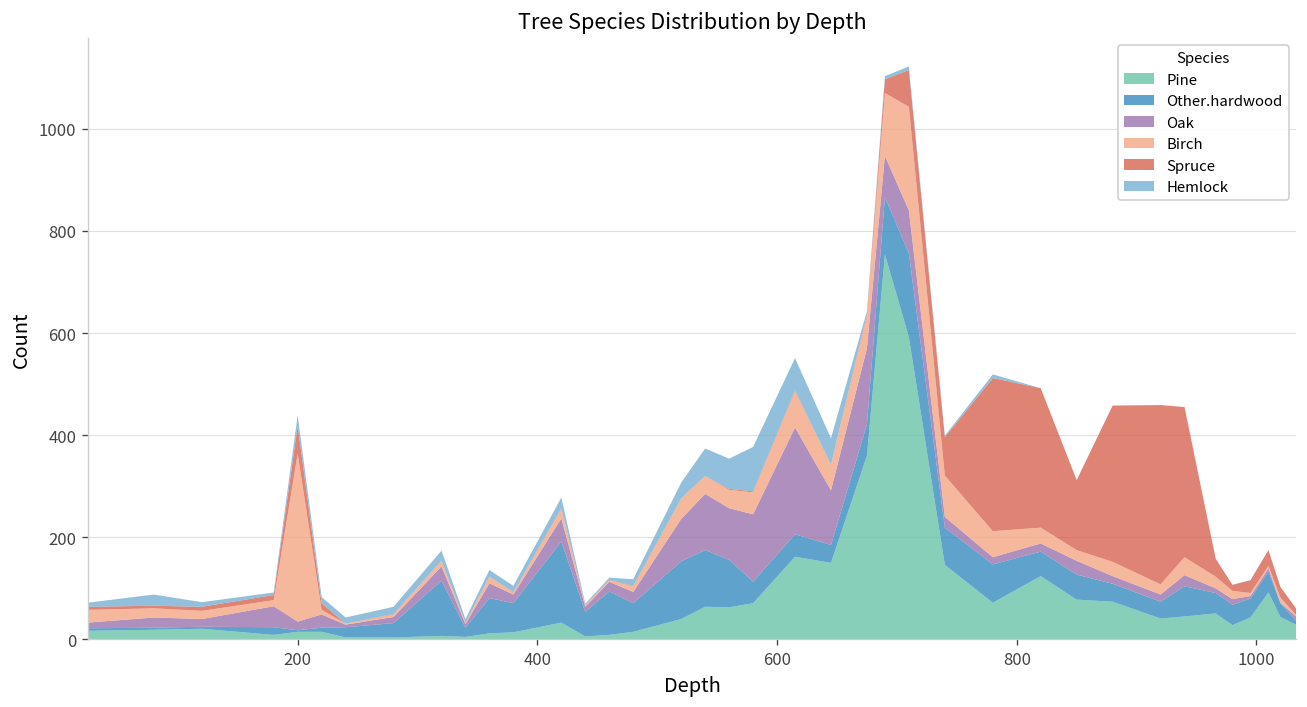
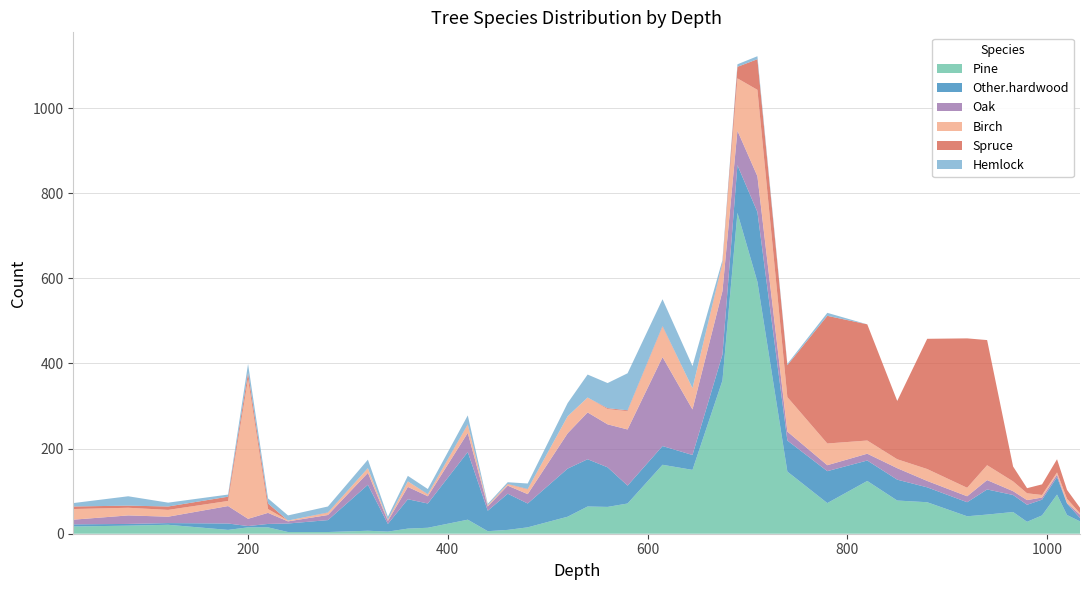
Spruce, 200: 50 -> 10
